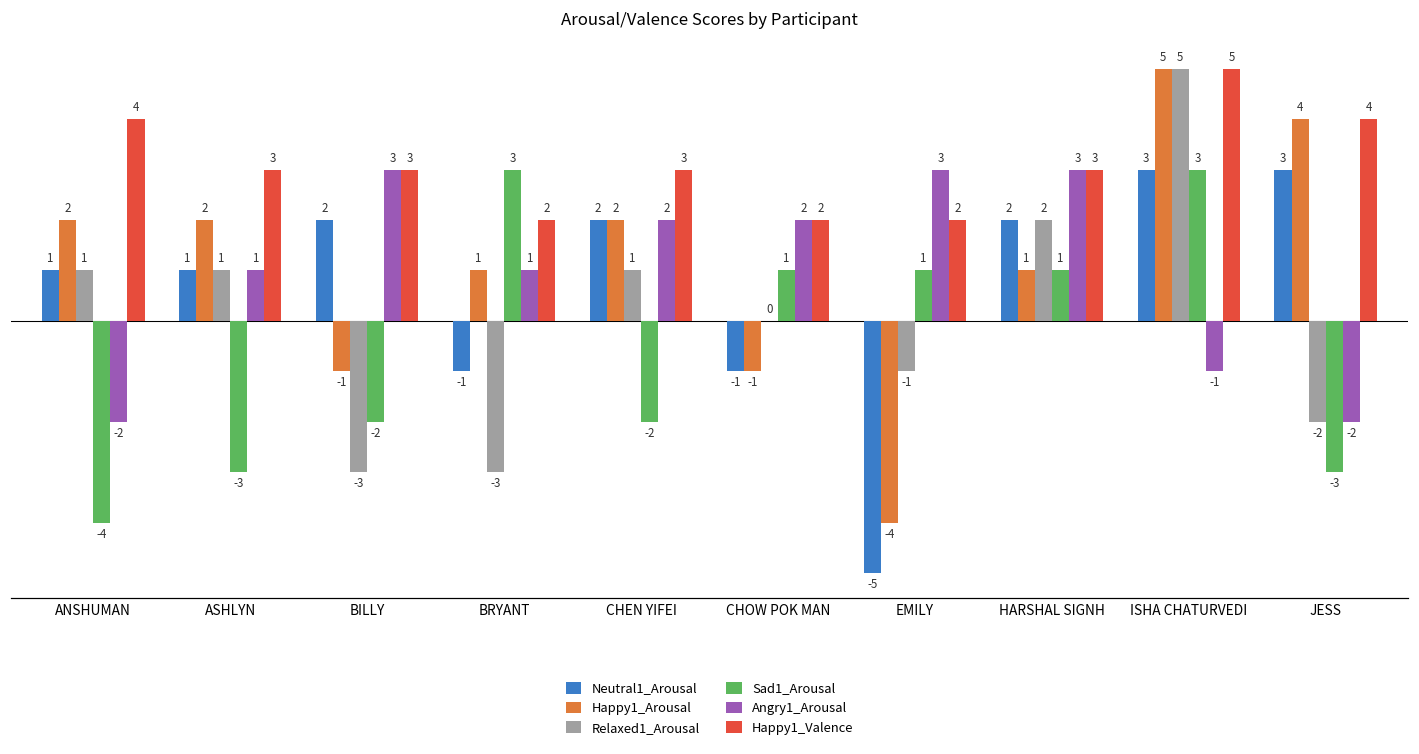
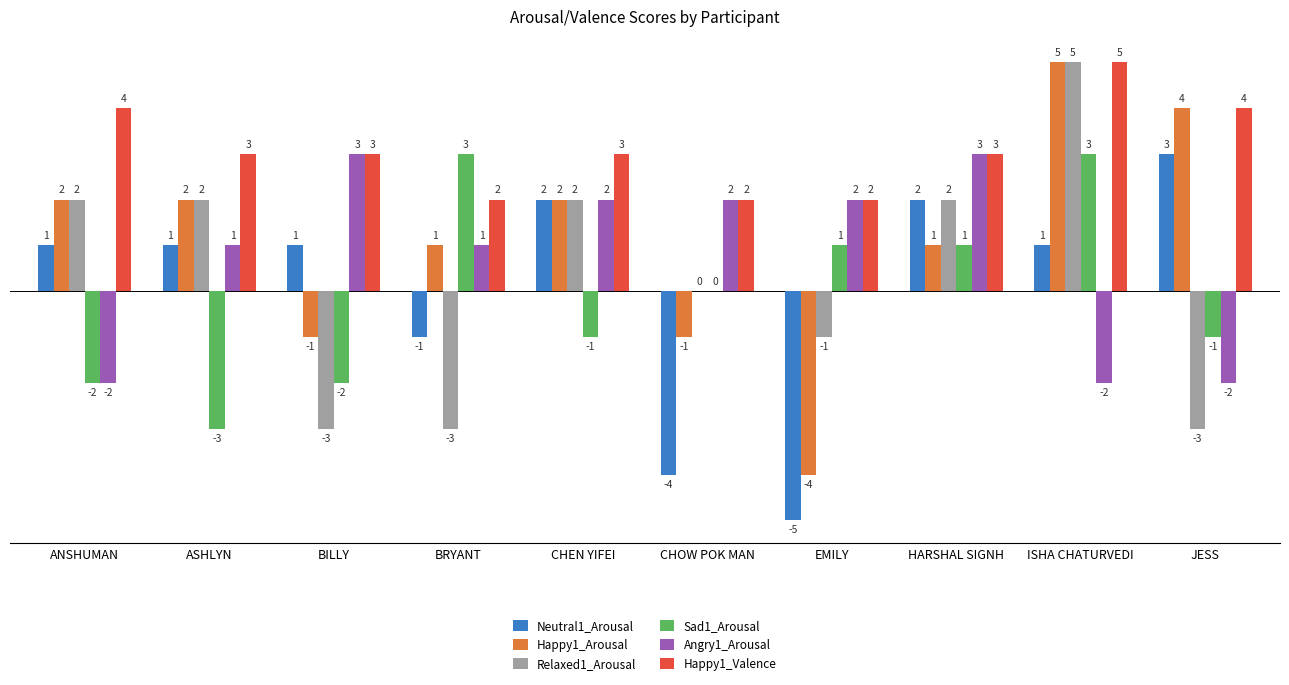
Relaxed1_Arousal, ANSHUMAN: 1 -> 2
Sad1_Arousal, ANSHUMAN: -4 -> -2
Relaxed1_Arousal, ASHLYN: 1 -> 2
Neutral1_Arousal, BILLY: 2 -> 1
Relaxed1_Arousal, CHEN YIFEI: 1 -> 2
Sad1_Arousal, CHEN YIFEI: -2 -> -1
Neutral1_Arousal, CHOW POK MAN: -1 -> -4
Sad1_Arousal, CHOW POK MAN: 1 -> 0
Angry1_Arousal, EMILY: 3 -> 2
Neutral1_Arousal, ISHA CHATURVEDI: 3 -> 1
Angry1_Arousal, ISHA CHATURVEDI: -1 -> -2
Relaxed1_Arousal, JESS: -2 -> -3
Sad1_Arousal, JESS: -3 -> -1
